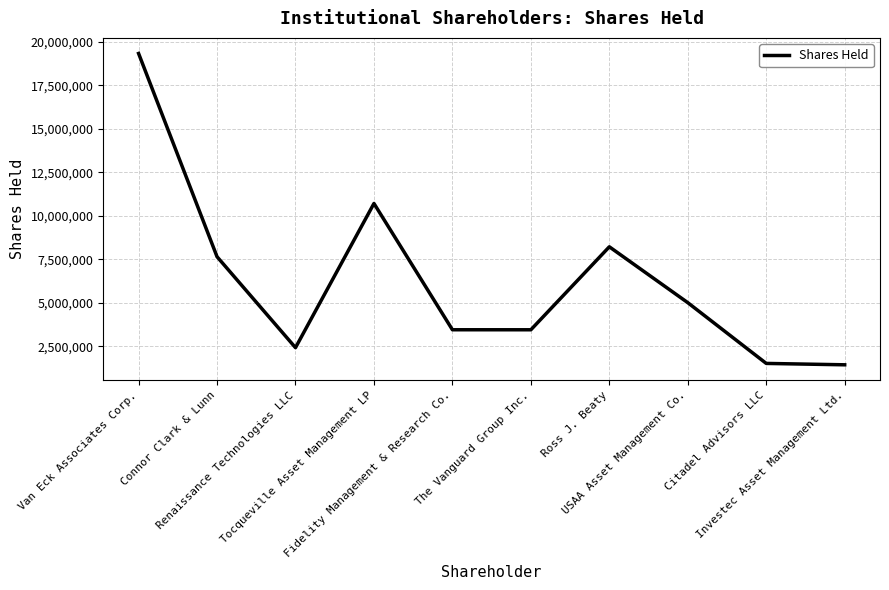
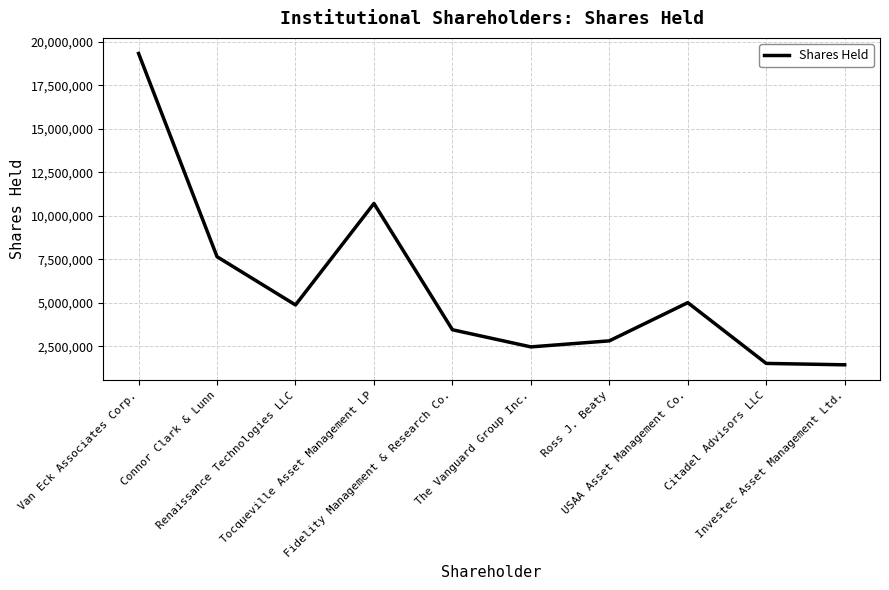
Renaissance Technologies LLC: 2,400,000 -> 4,900,000
The Vanguard Group Inc.: 3,500,000 -> 2,500,000
Ross J. Beaty: 8,200,000 -> 2,800,000
